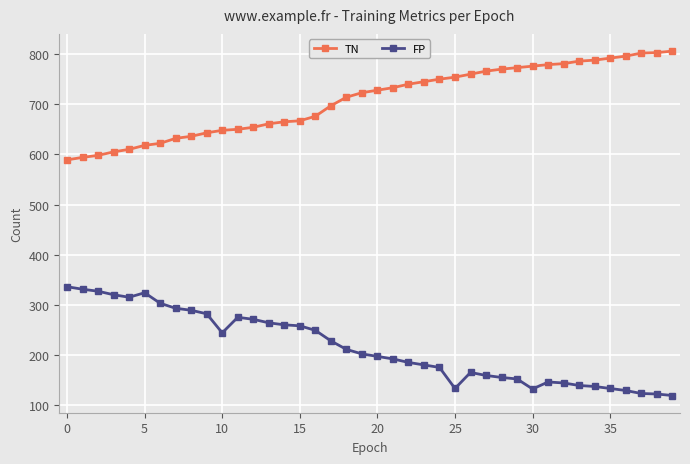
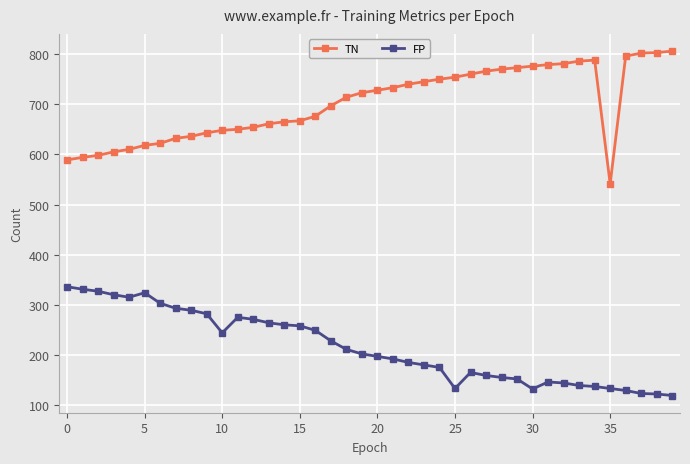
TN, 35: 790 -> 540
